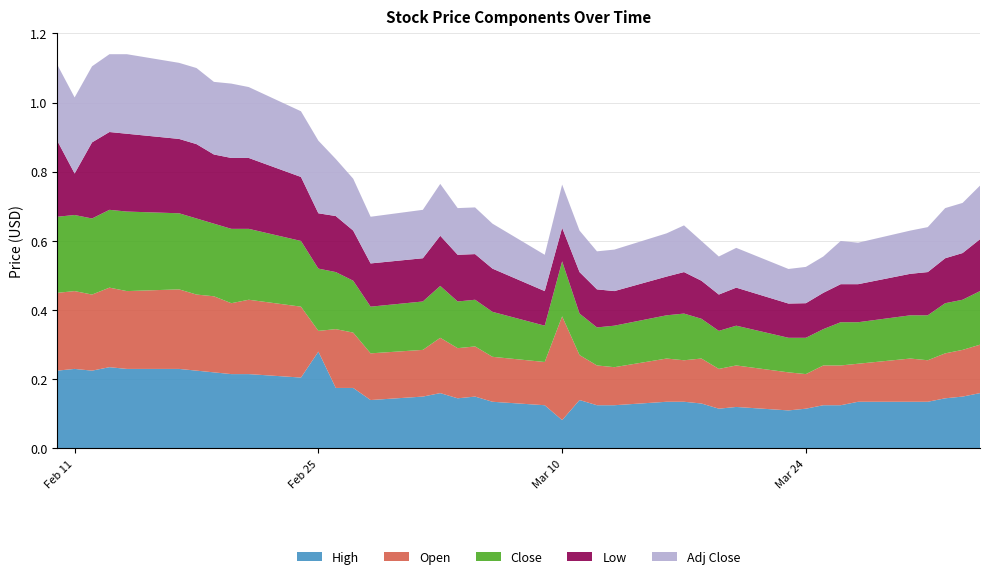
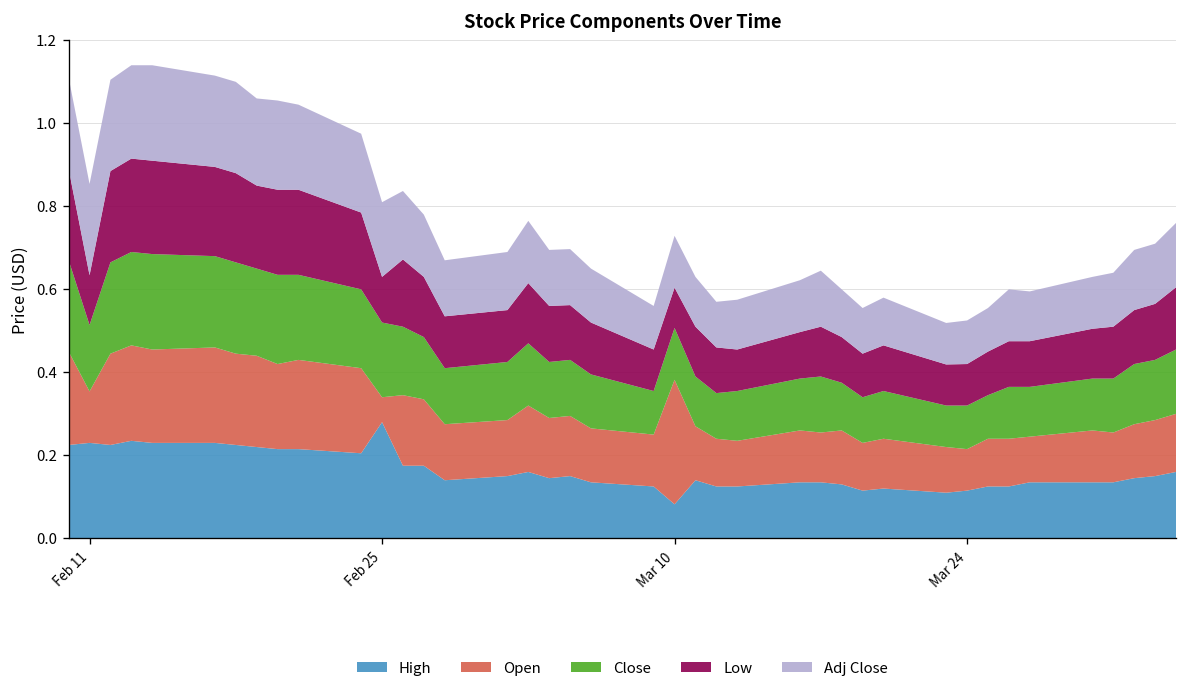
Open, Feb 11: 0.23 -> 0.12
Close, Feb 11: 0.22 -> 0.16
Low, Feb 25: 0.16 -> 0.11
Adj Close, Feb 25: 0.21 -> 0.18
Close, Mar 10: 0.16 -> 0.13
